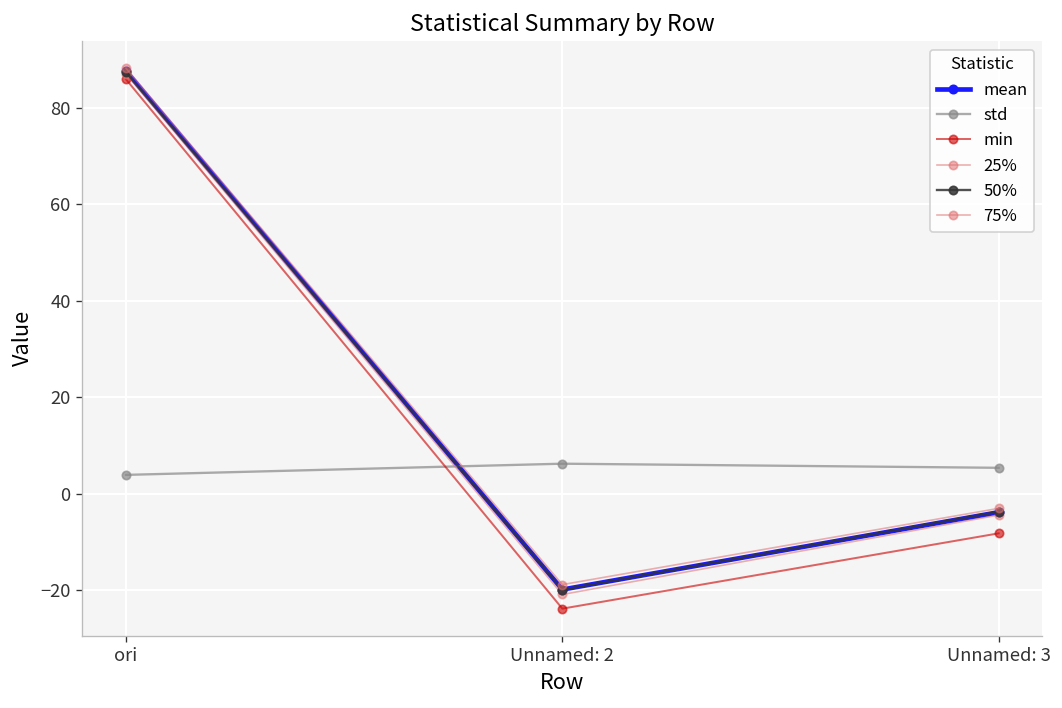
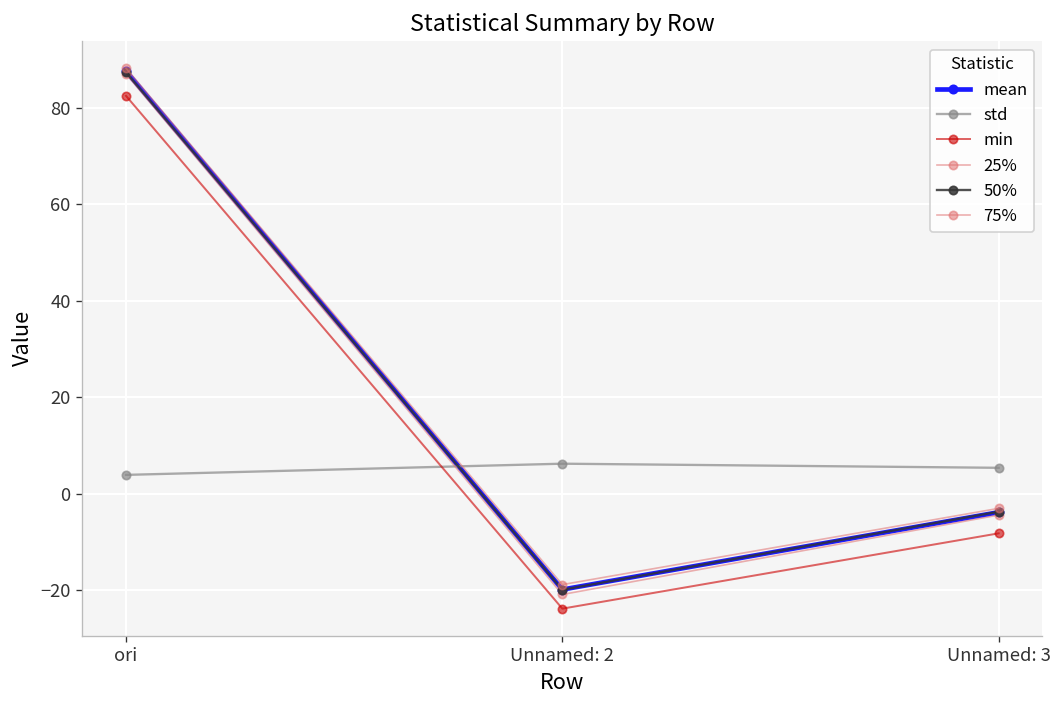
min, ori: 86 -> 82
